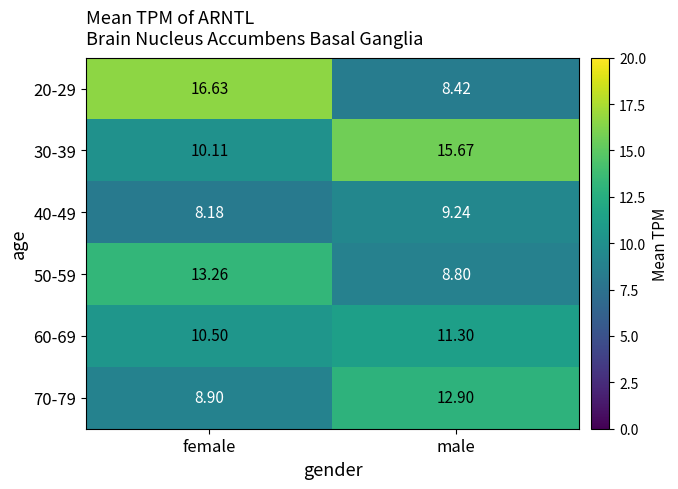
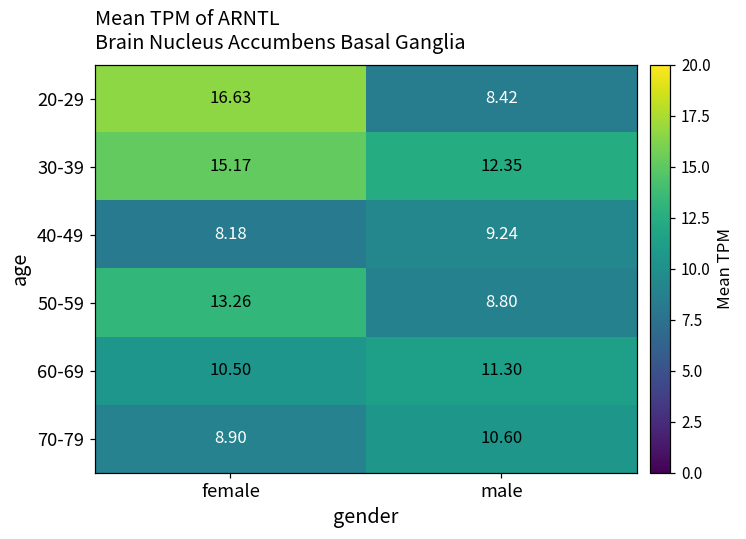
30-39, female: 10.11 -> 15.17
30-39, male: 15.67 -> 12.35
70-79, male: 12.90 -> 10.60
